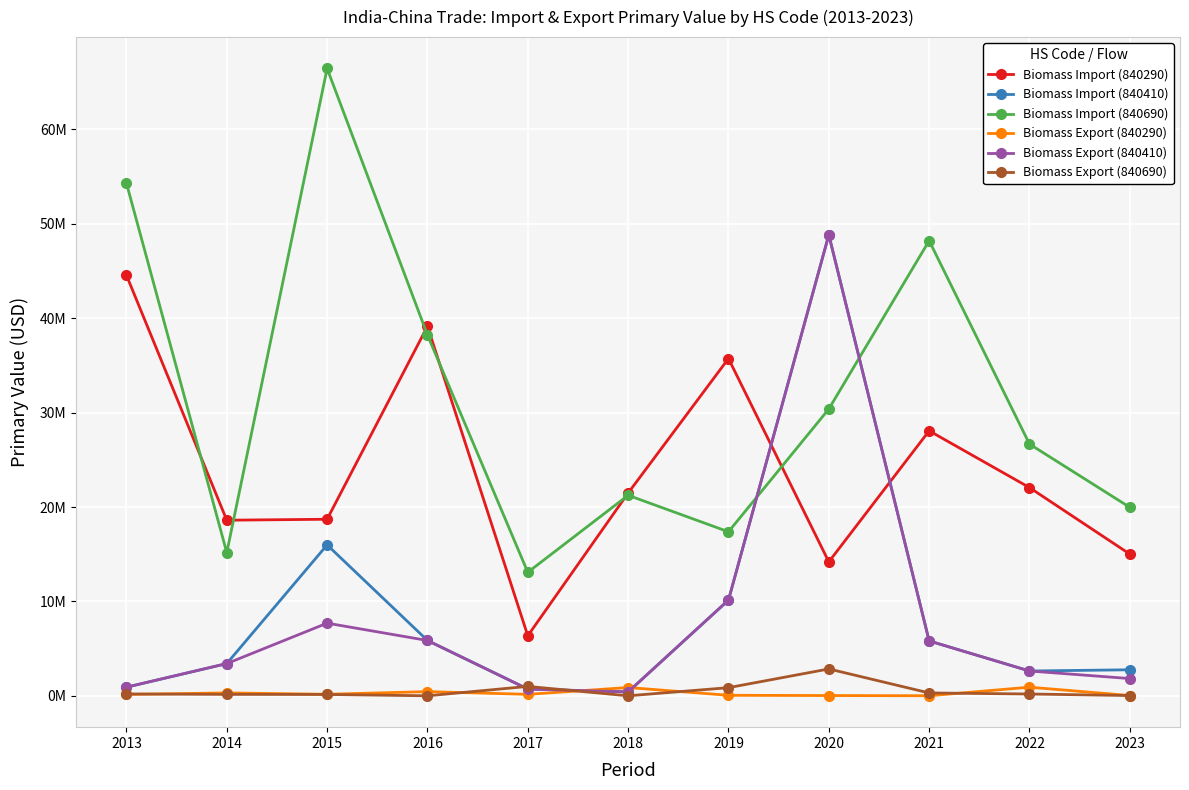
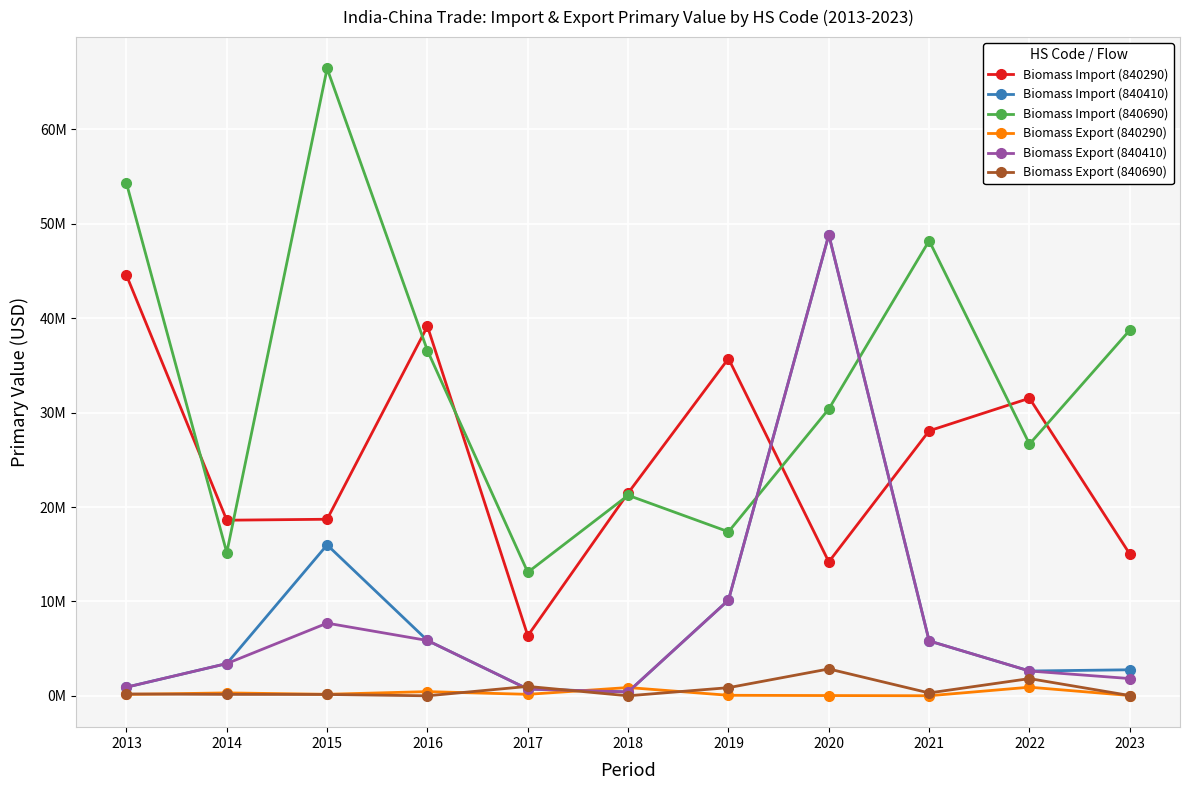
Biomass Import (840690), 2016: 38000000 -> 37000000
Biomass Import (840290), 2022: 22000000 -> 32000000
Biomass Export (840690), 2022: 0 -> 2000000
Biomass Import (840690), 2023: 20000000 -> 39000000
